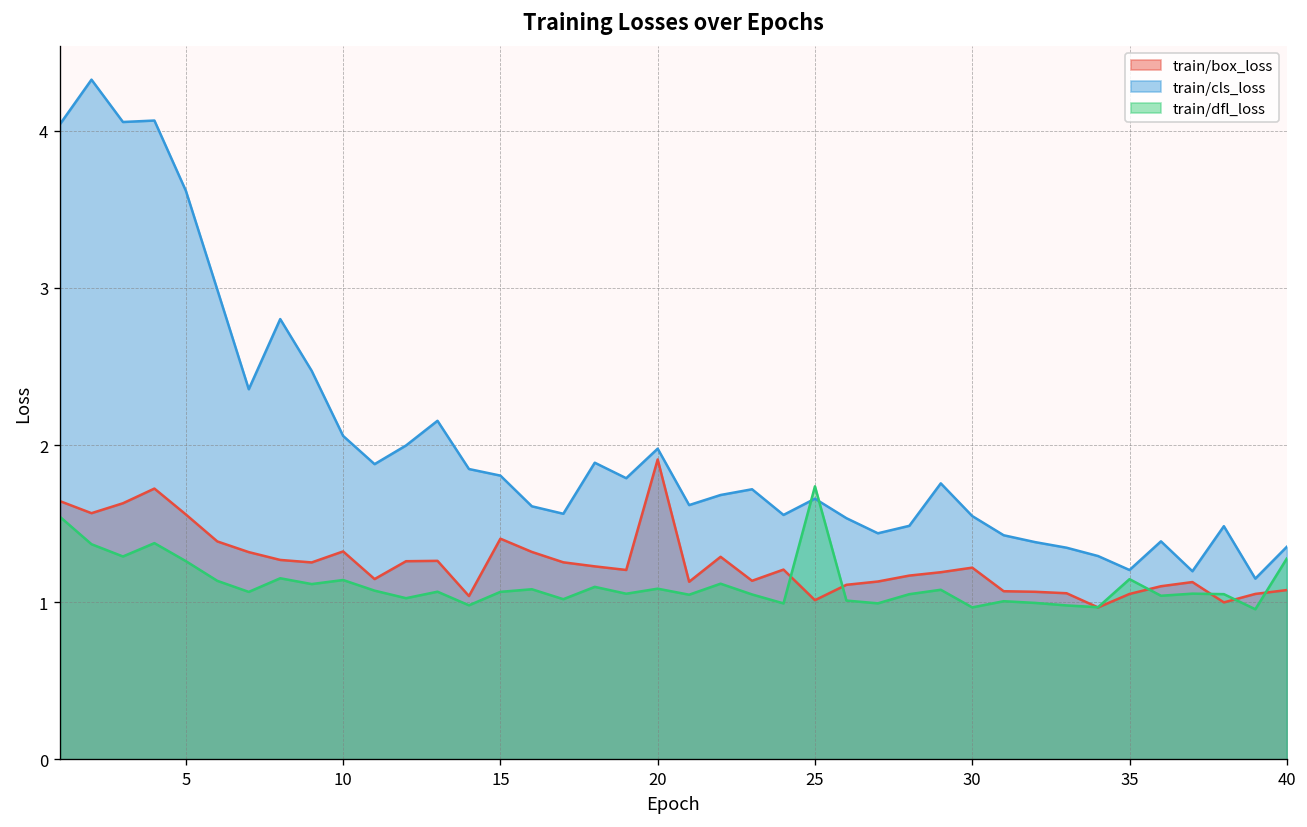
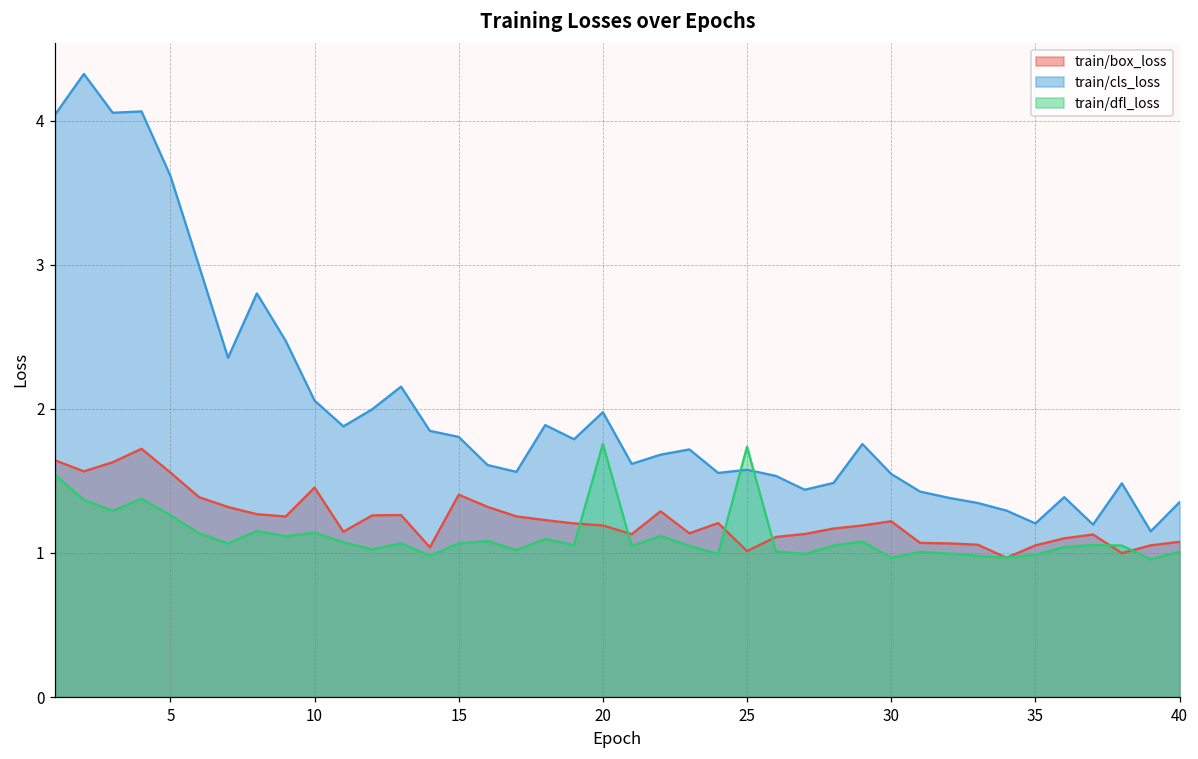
train/box_loss, 10: 1.32 -> 1.45
train/box_loss, 20: 1.91 -> 1.19
train/dfl_loss, 20: 1.09 -> 1.76
train/cls_loss, 25: 1.66 -> 1.58
train/dfl_loss, 35: 1.15 -> 0.99
train/dfl_loss, 40: 1.28 -> 1.01
